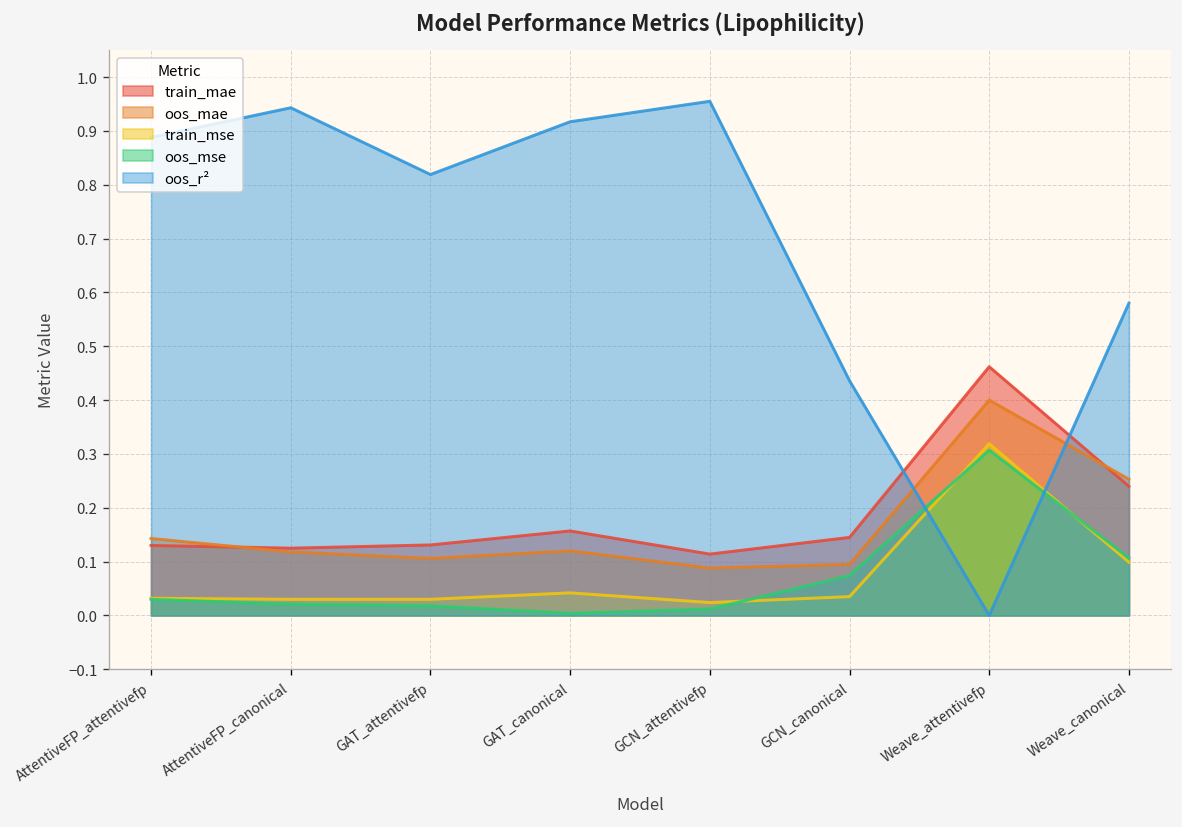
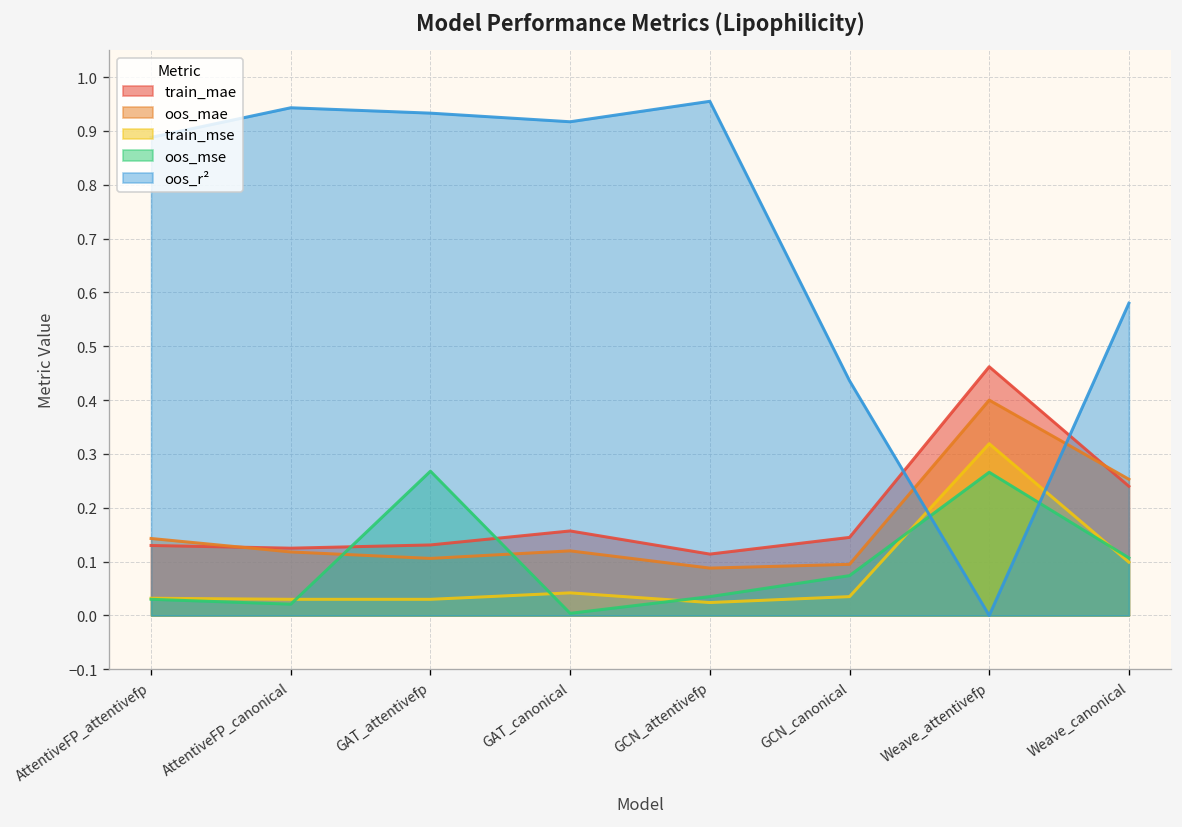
oos_mse, GAT_attentivefp: 0.02 -> 0.27
oos_r², GAT_attentivefp: 0.82 -> 0.93
oos_mse, GCN_attentivefp: 0.01 -> 0.04
oos_mse, Weave_attentivefp: 0.31 -> 0.27
